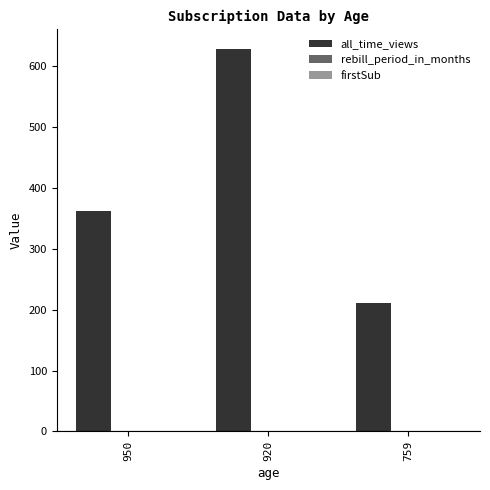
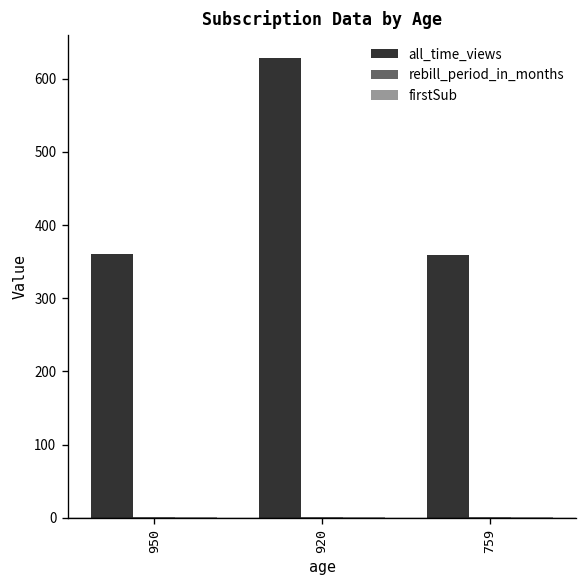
all_time_views, 759: 210 -> 360
